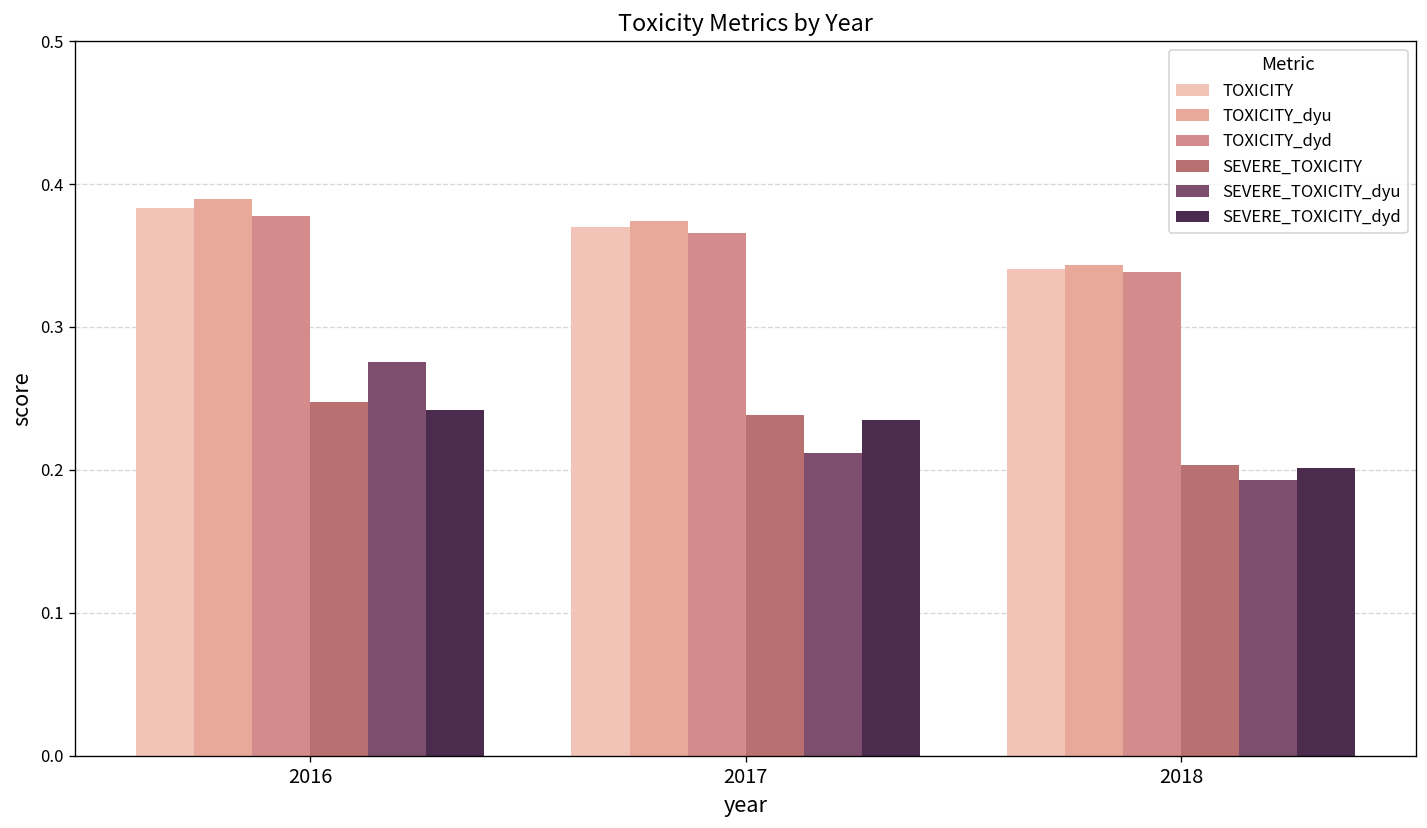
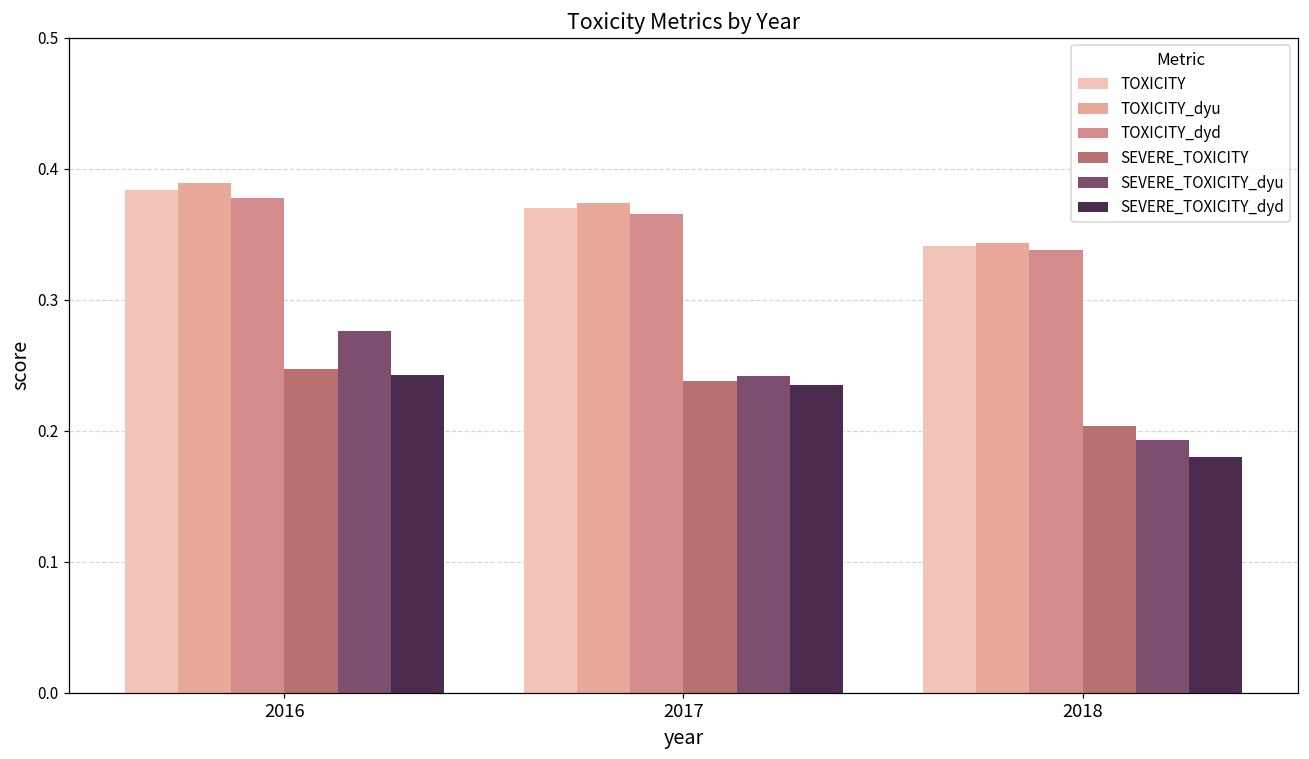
SEVERE_TOXICITY_dyu, 2017: 0.212 -> 0.242
SEVERE_TOXICITY_dyd, 2018: 0.201 -> 0.180
